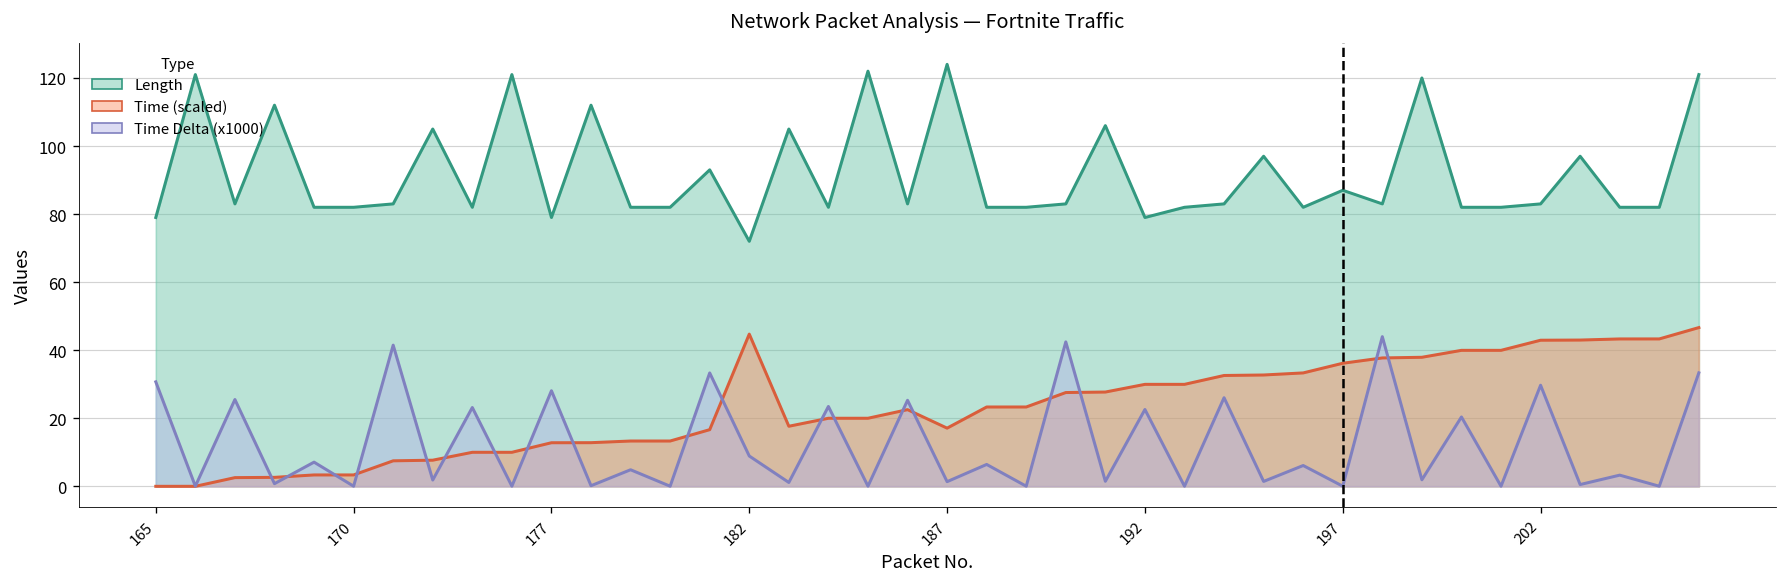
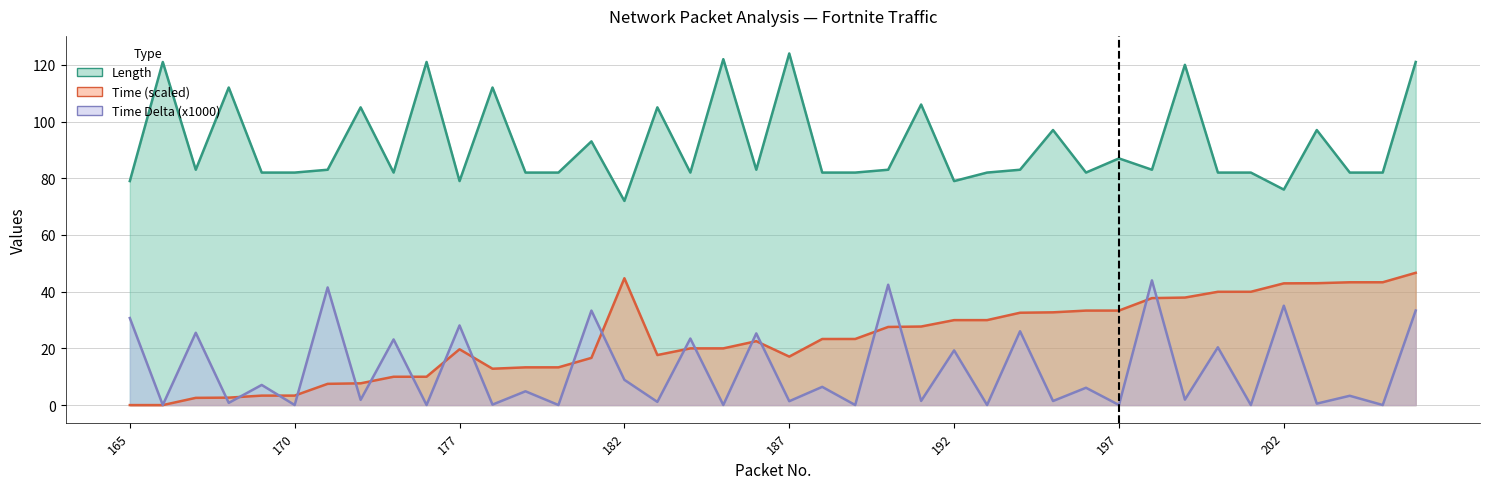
Time (scaled), 177: 13 -> 20
Time Delta (x1000), 192: 23 -> 19
Time (scaled), 197: 36 -> 33
Length, 202: 83 -> 76
Time Delta (x1000), 202: 30 -> 35
